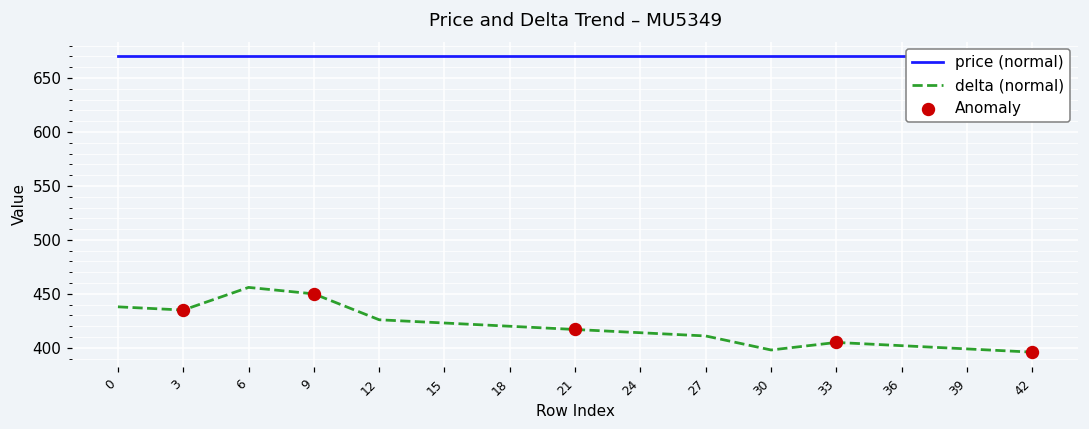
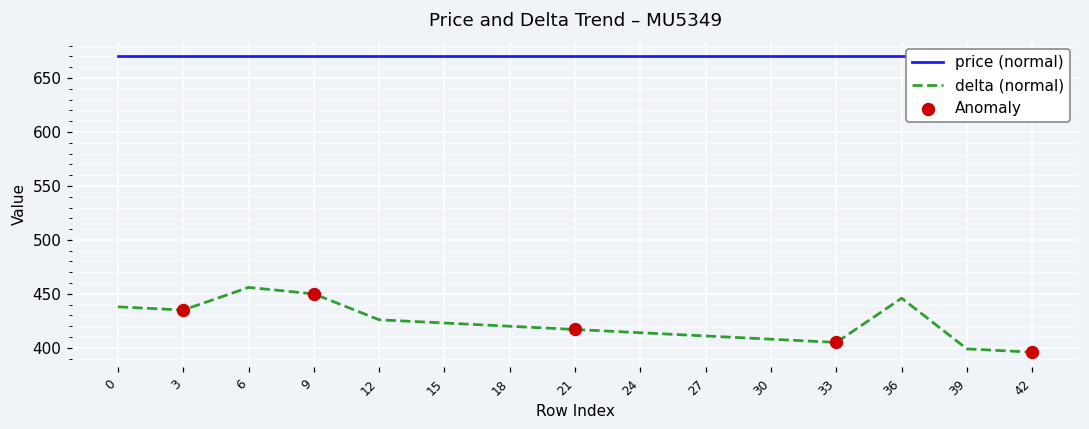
delta (normal), 30: 400 -> 410
delta (normal), 36: 400 -> 450
